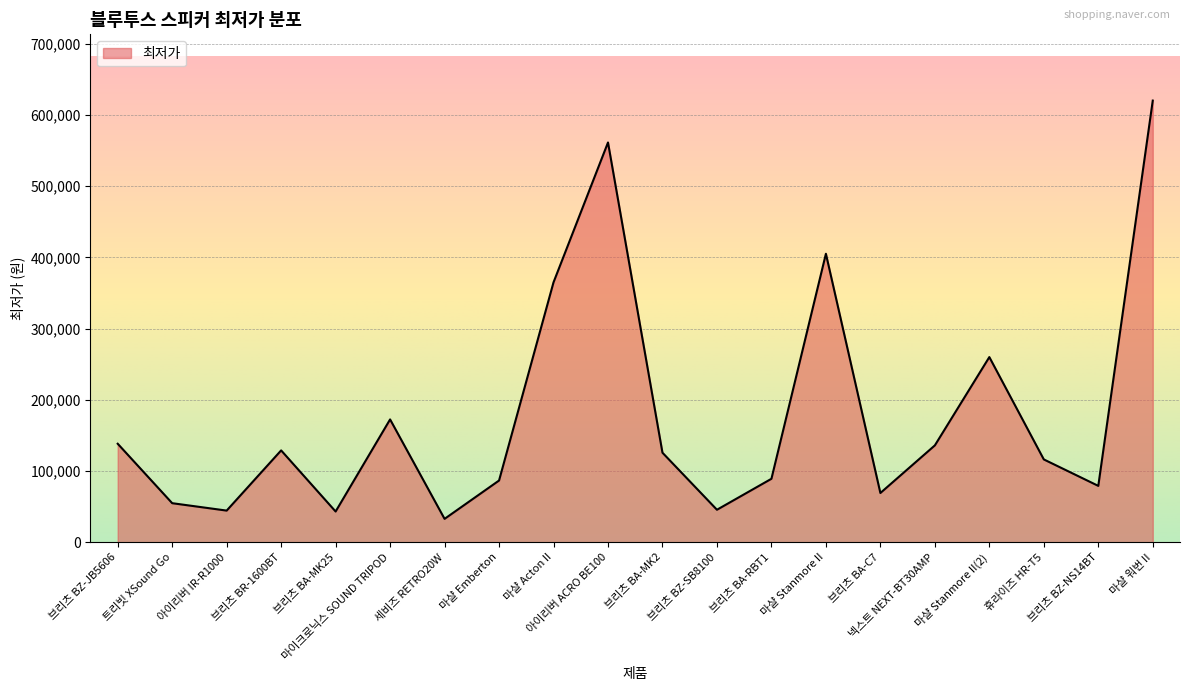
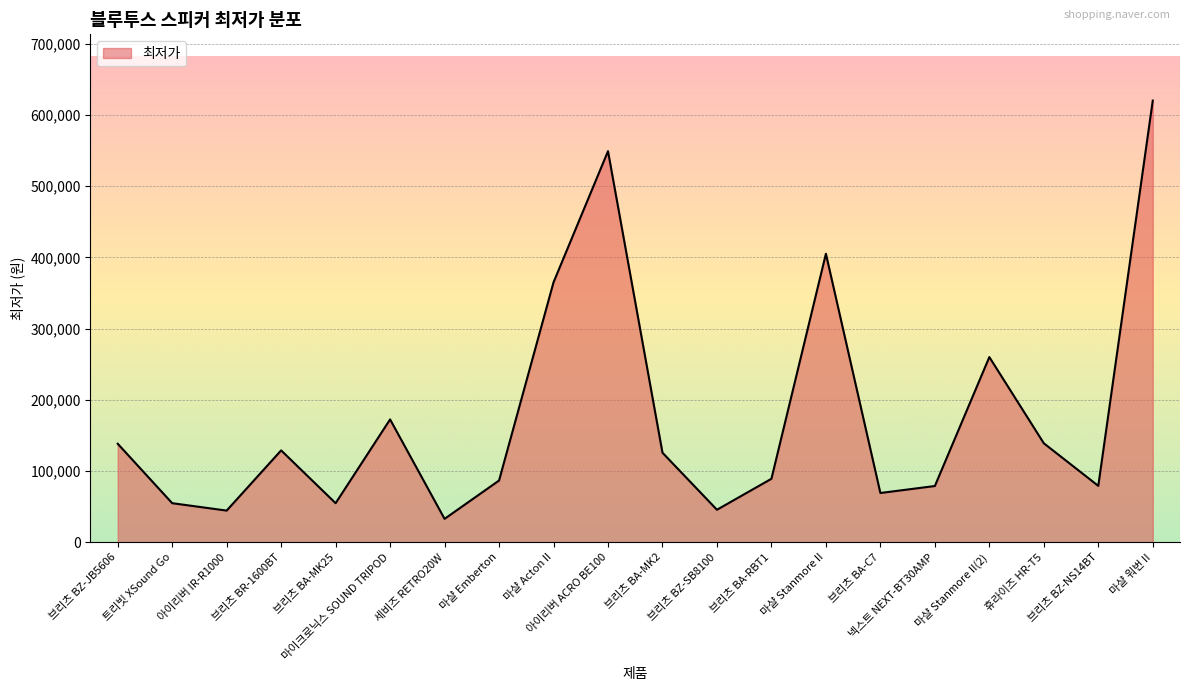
브리츠 BA-MK25: 40,000 -> 50,000
아이리버 ACRO BE100: 560,000 -> 550,000
넥스트 NEXT-BT30AMP: 140,000 -> 80,000
휴라이즈 HR-T5: 120,000 -> 140,000
